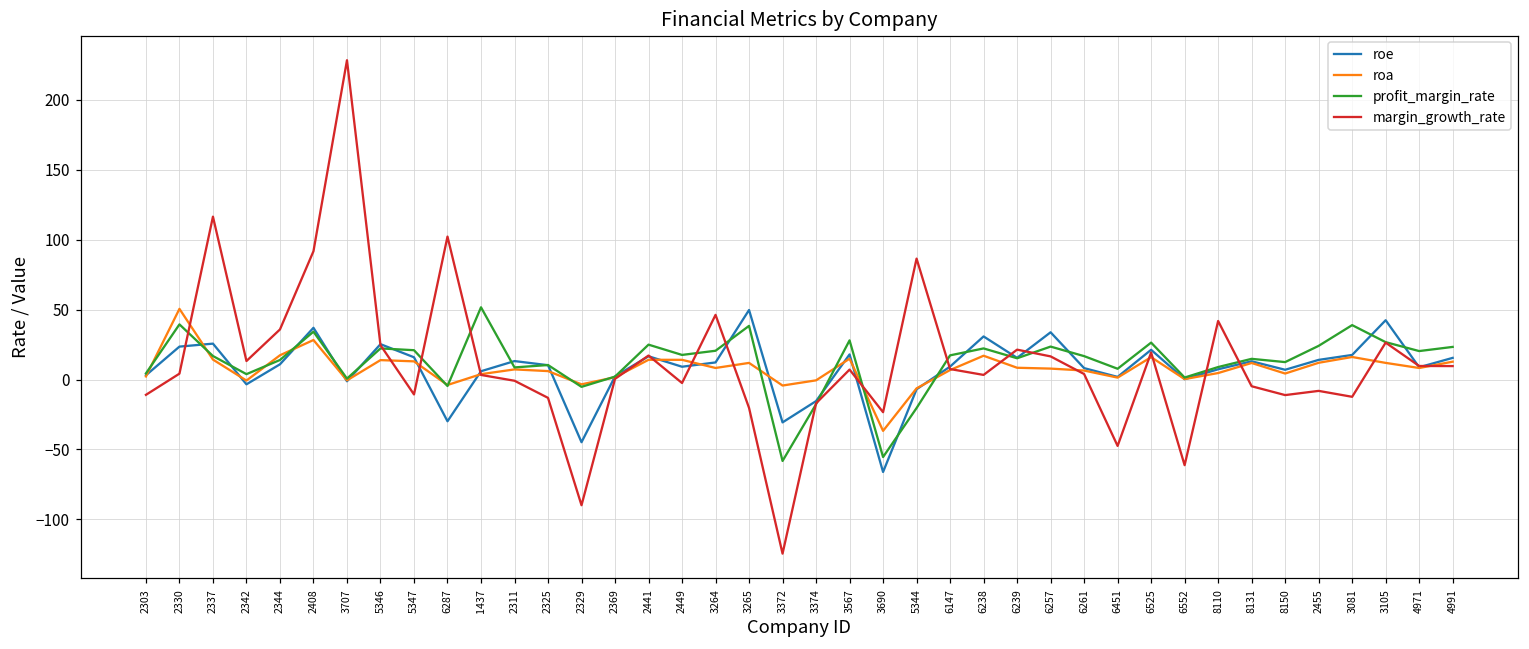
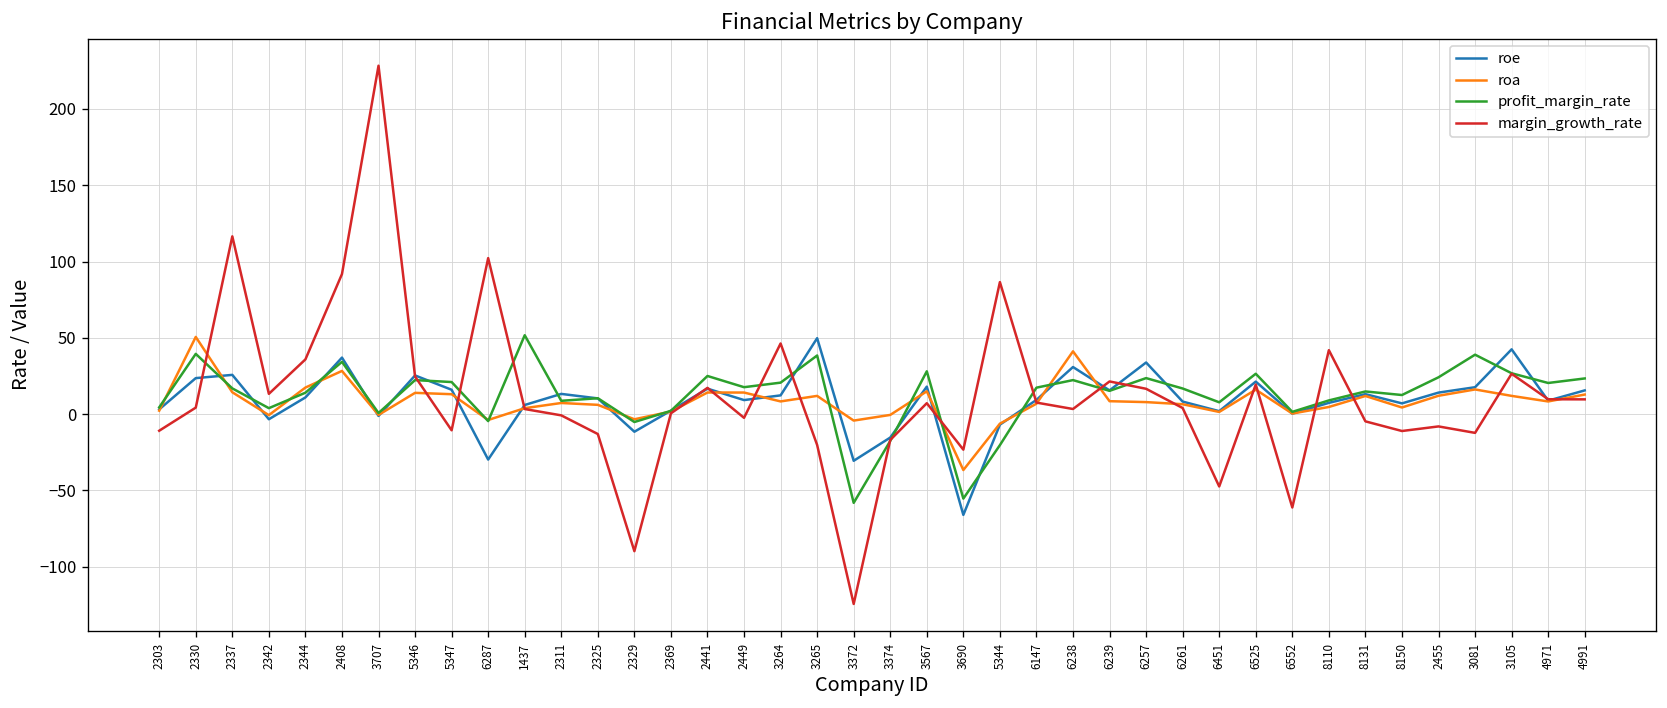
roe, 2329: -45 -> -12
roa, 6238: 17 -> 41
